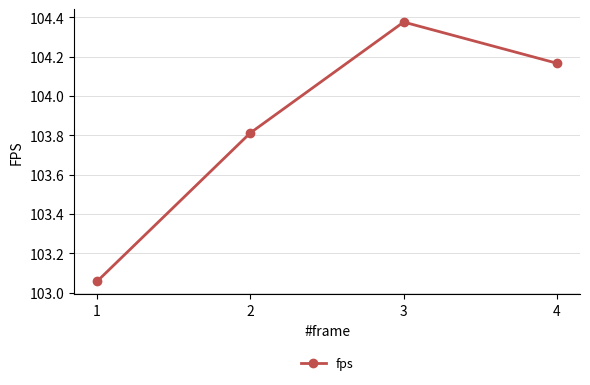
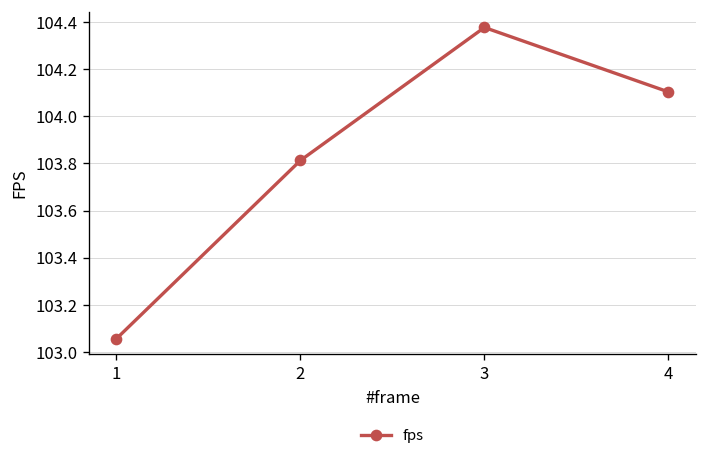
4: 104.17 -> 104.10
